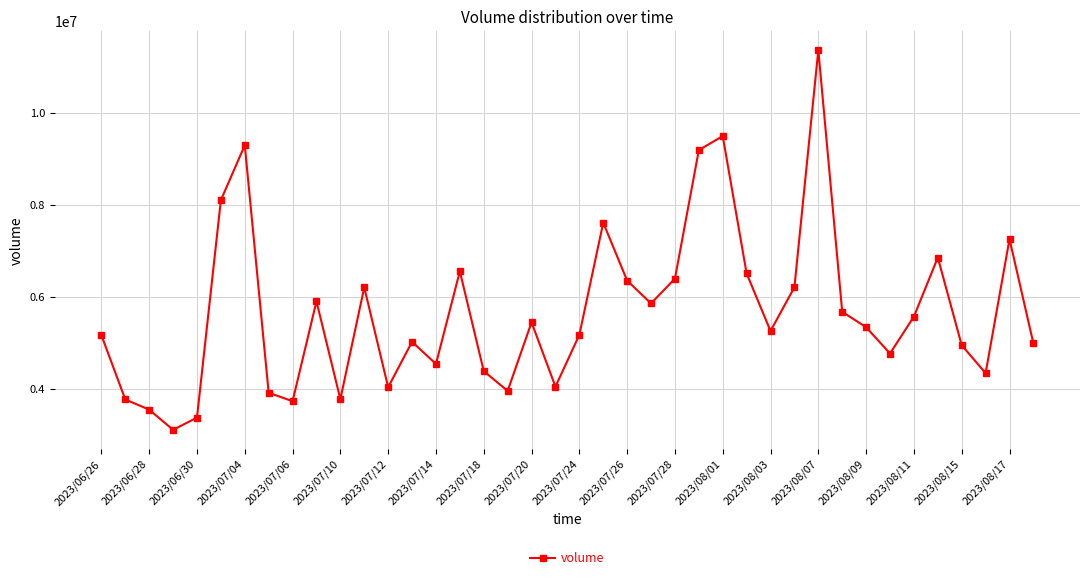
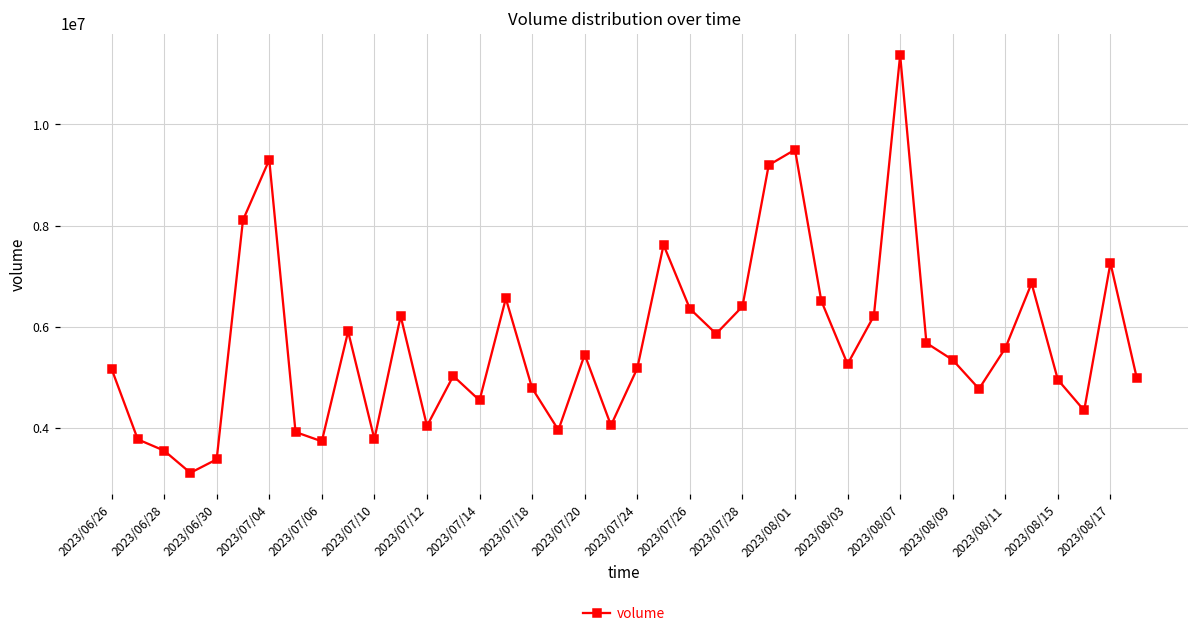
2023/07/18: 4400000 -> 4800000
